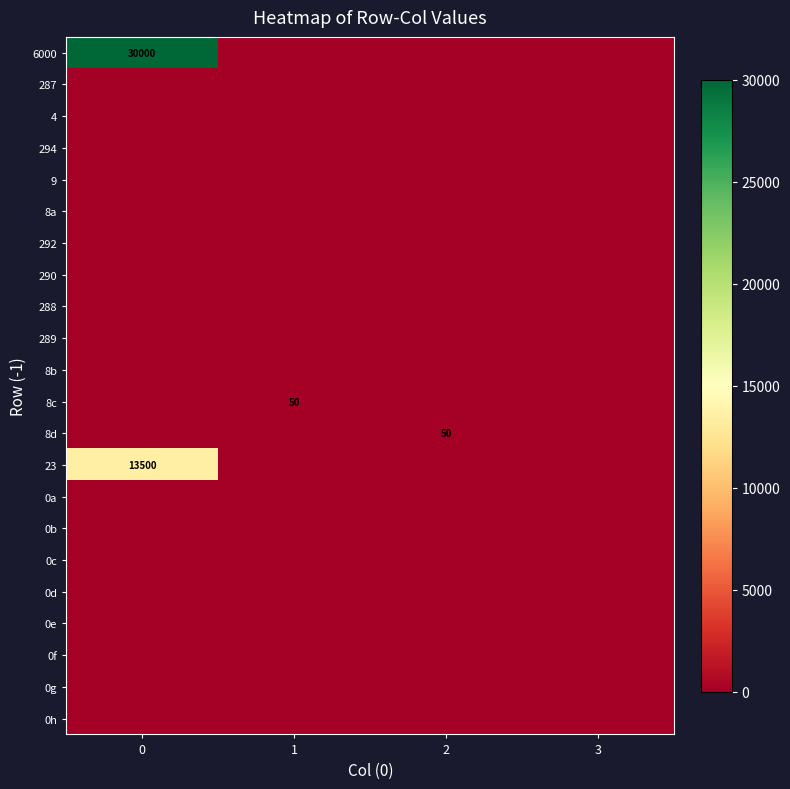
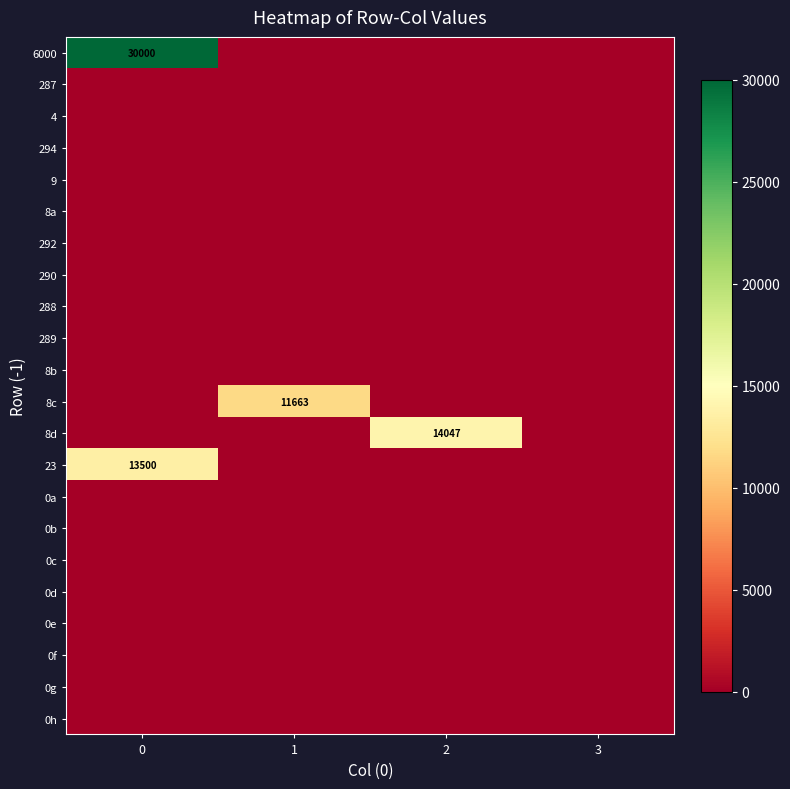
8c, 1: 50 -> 11663
8d, 2: 50 -> 14047
